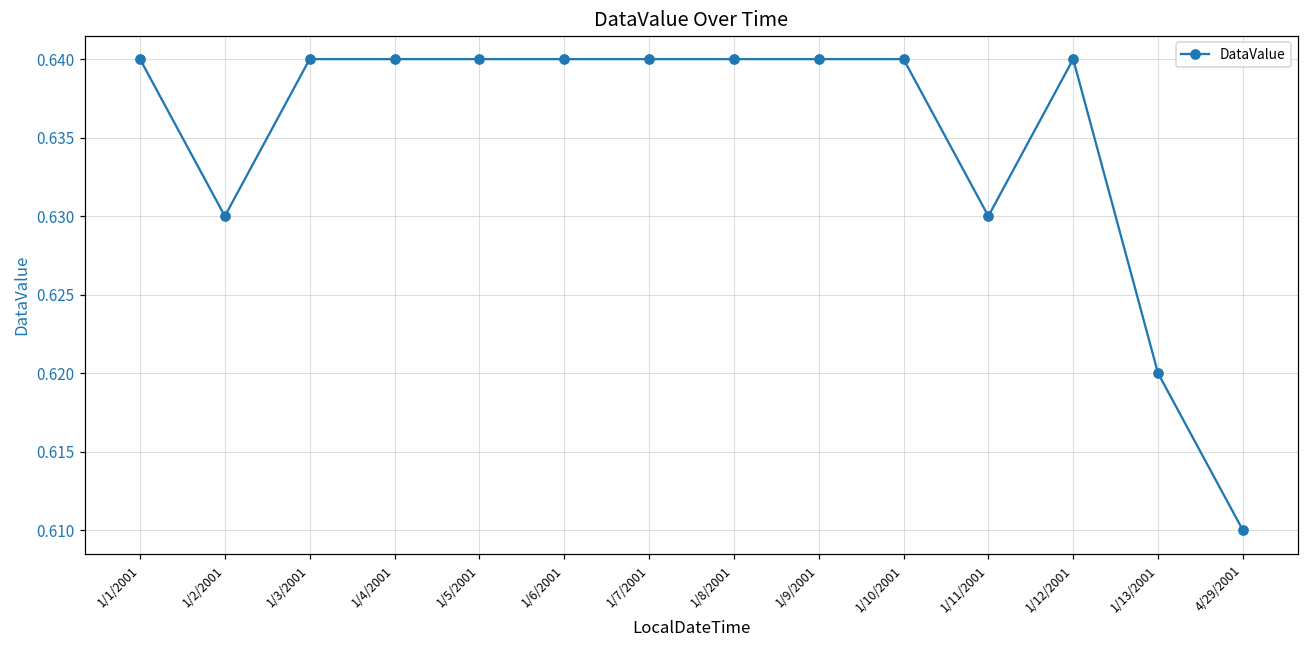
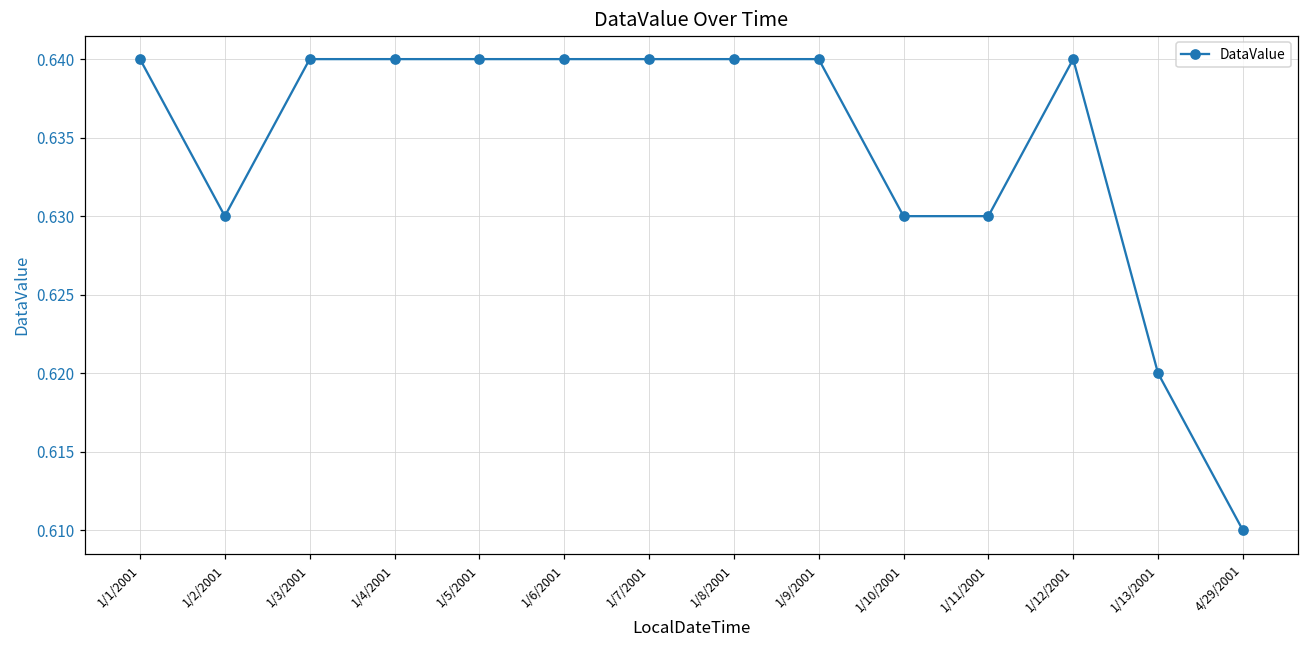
1/10/2001: 0.64 -> 0.63
